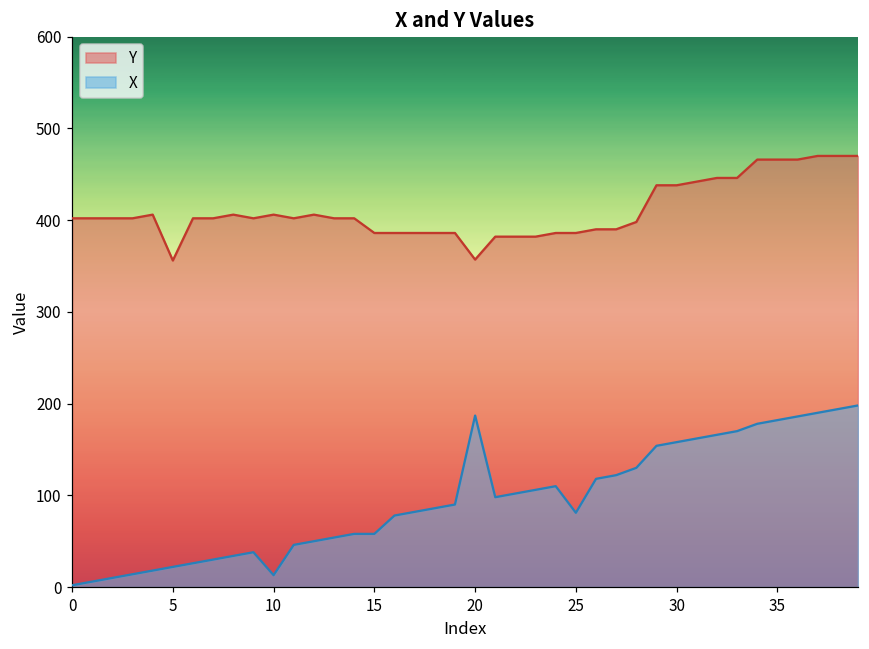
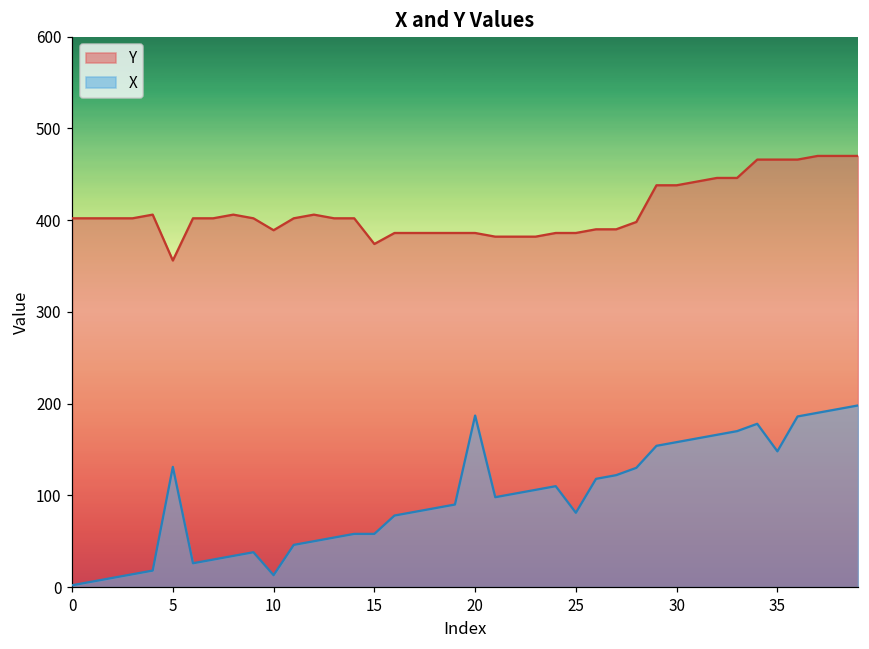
X, 5: 20 -> 130
Y, 10: 410 -> 390
Y, 15: 390 -> 370
Y, 20: 360 -> 390
X, 35: 180 -> 150
